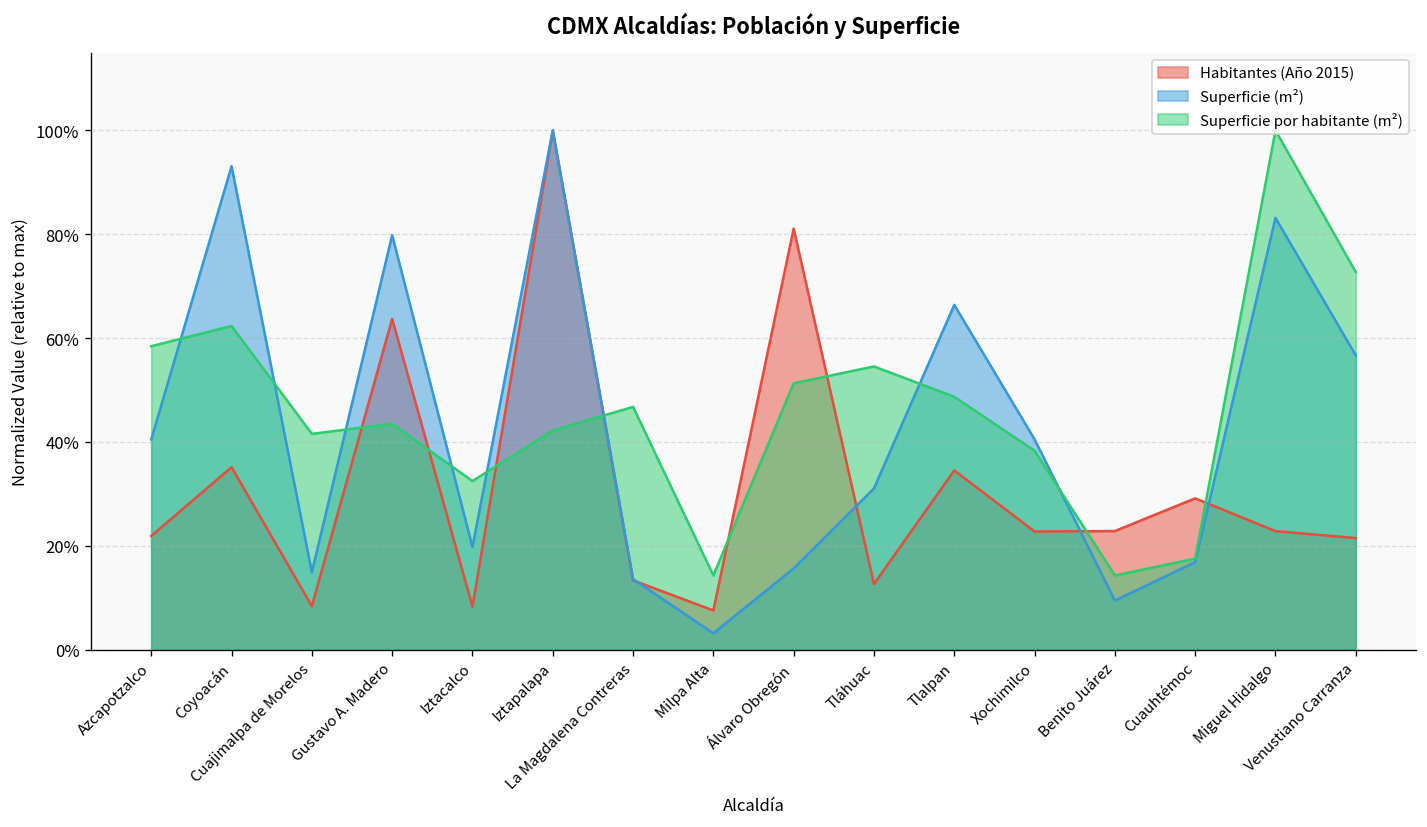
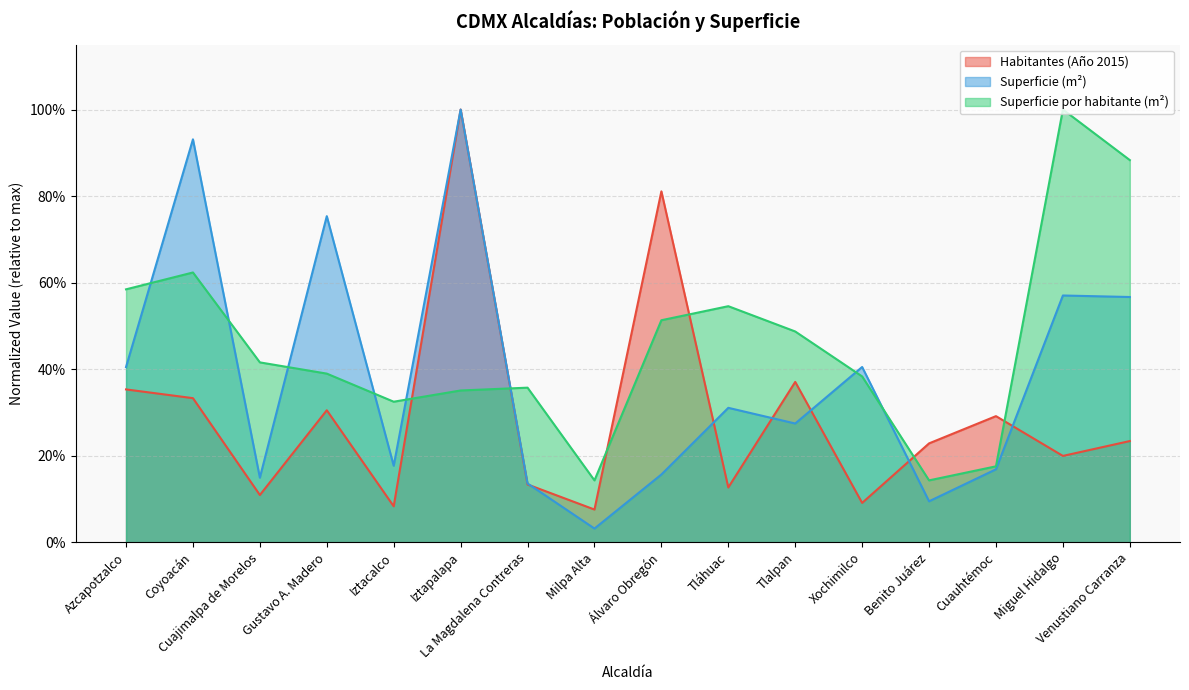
Habitantes (Año 2015), Azcapotzalco: 22% -> 35%
Habitantes (Año 2015), Coyoacán: 35% -> 33%
Habitantes (Año 2015), Cuajimalpa de Morelos: 8% -> 11%
Habitantes (Año 2015), Gustavo A. Madero: 64% -> 30%
Superficie (m²), Gustavo A. Madero: 80% -> 75%
Superficie por habitante (m²), Gustavo A. Madero: 44% -> 39%
Superficie (m²), Iztacalco: 20% -> 18%
Superficie por habitante (m²), Iztapalapa: 42% -> 35%
Superficie por habitante (m²), La Magdalena Contreras: 47% -> 36%
Habitantes (Año 2015), Tlalpan: 35% -> 37%
Superficie (m²), Tlalpan: 66% -> 27%
Habitantes (Año 2015), Xochimilco: 23% -> 9%
Habitantes (Año 2015), Miguel Hidalgo: 23% -> 20%
Superficie (m²), Miguel Hidalgo: 83% -> 57%
Habitantes (Año 2015), Venustiano Carranza: 21% -> 23%
Superficie por habitante (m²), Venustiano Carranza: 73% -> 88%
